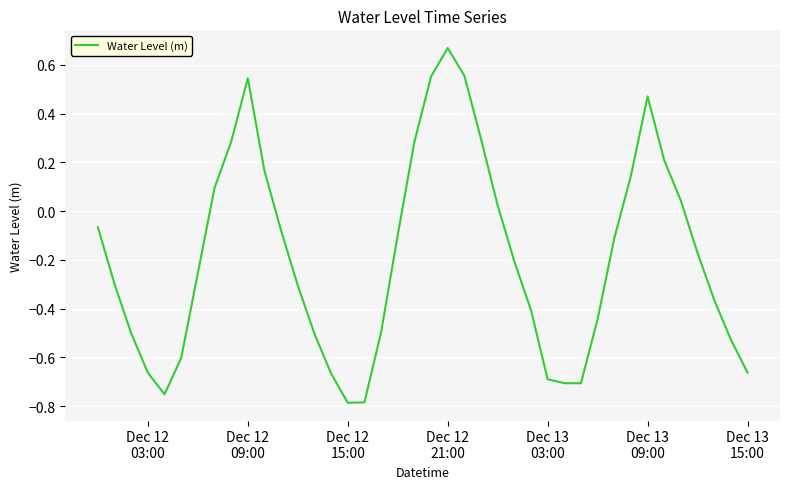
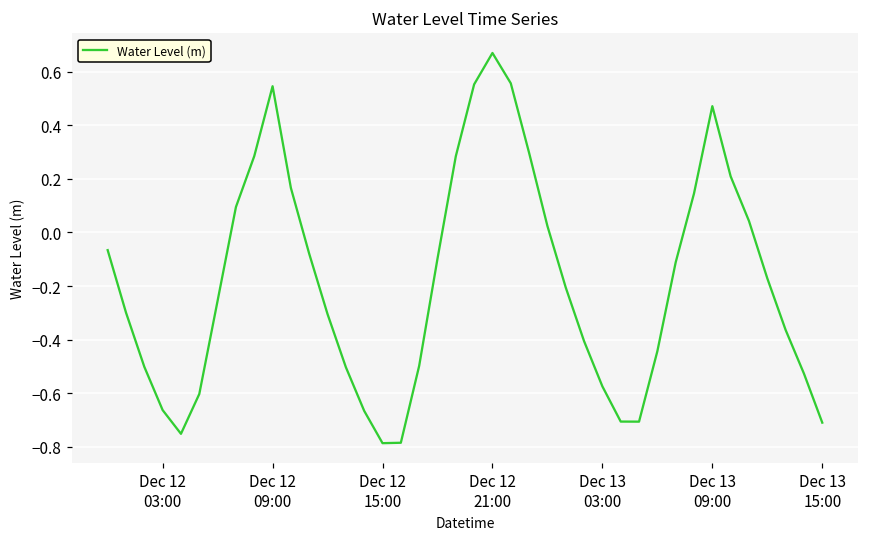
Dec 13 03:00: -0.69 -> -0.57
Dec 13 15:00: -0.66 -> -0.71
